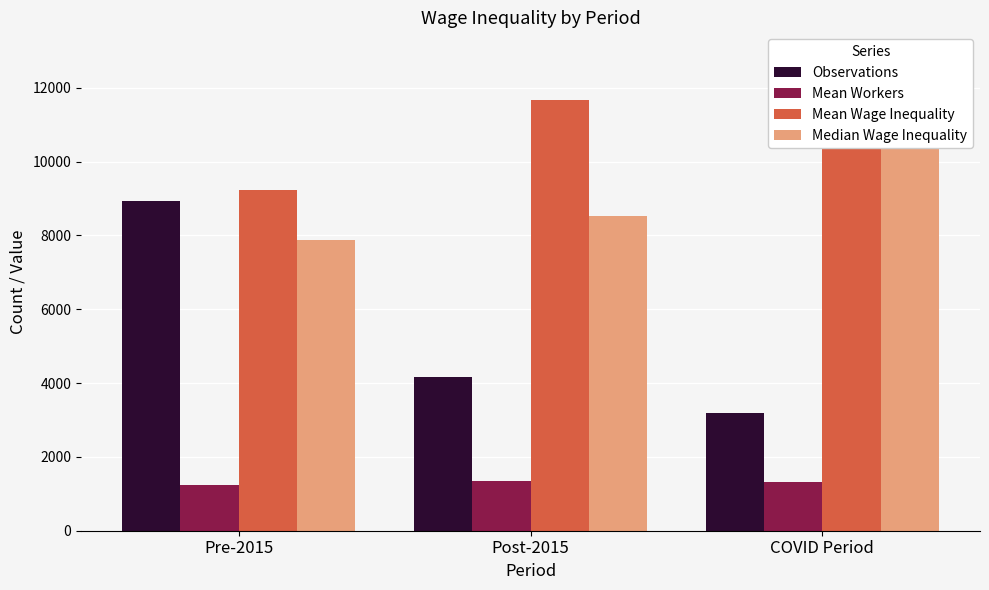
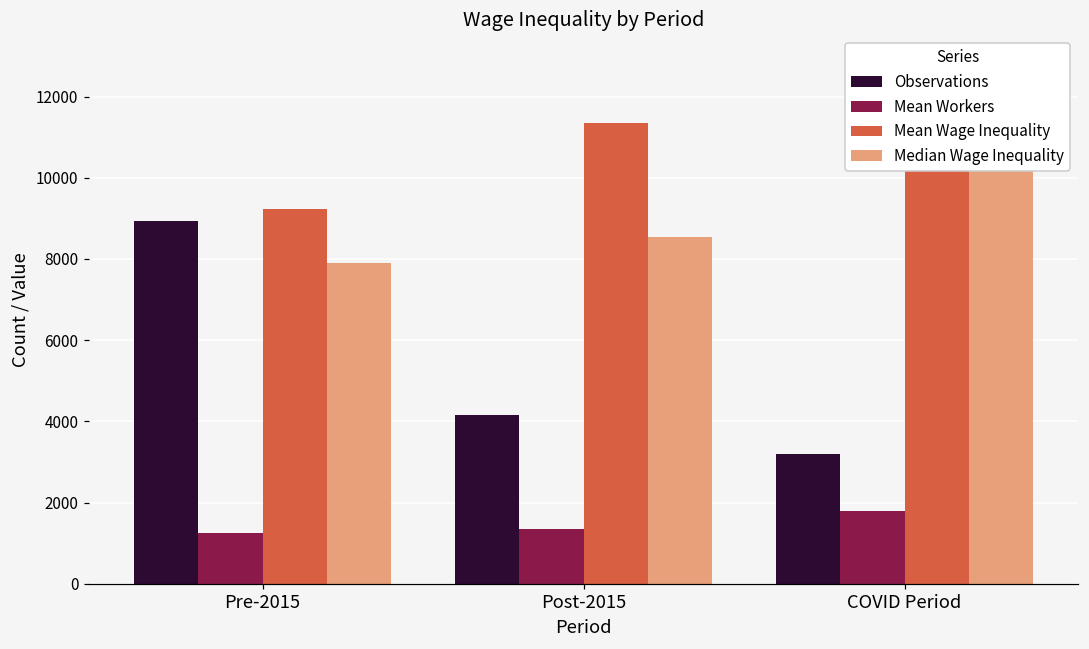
Mean Wage Inequality, Post-2015: 11700 -> 11300
Mean Workers, COVID Period: 1300 -> 1800
